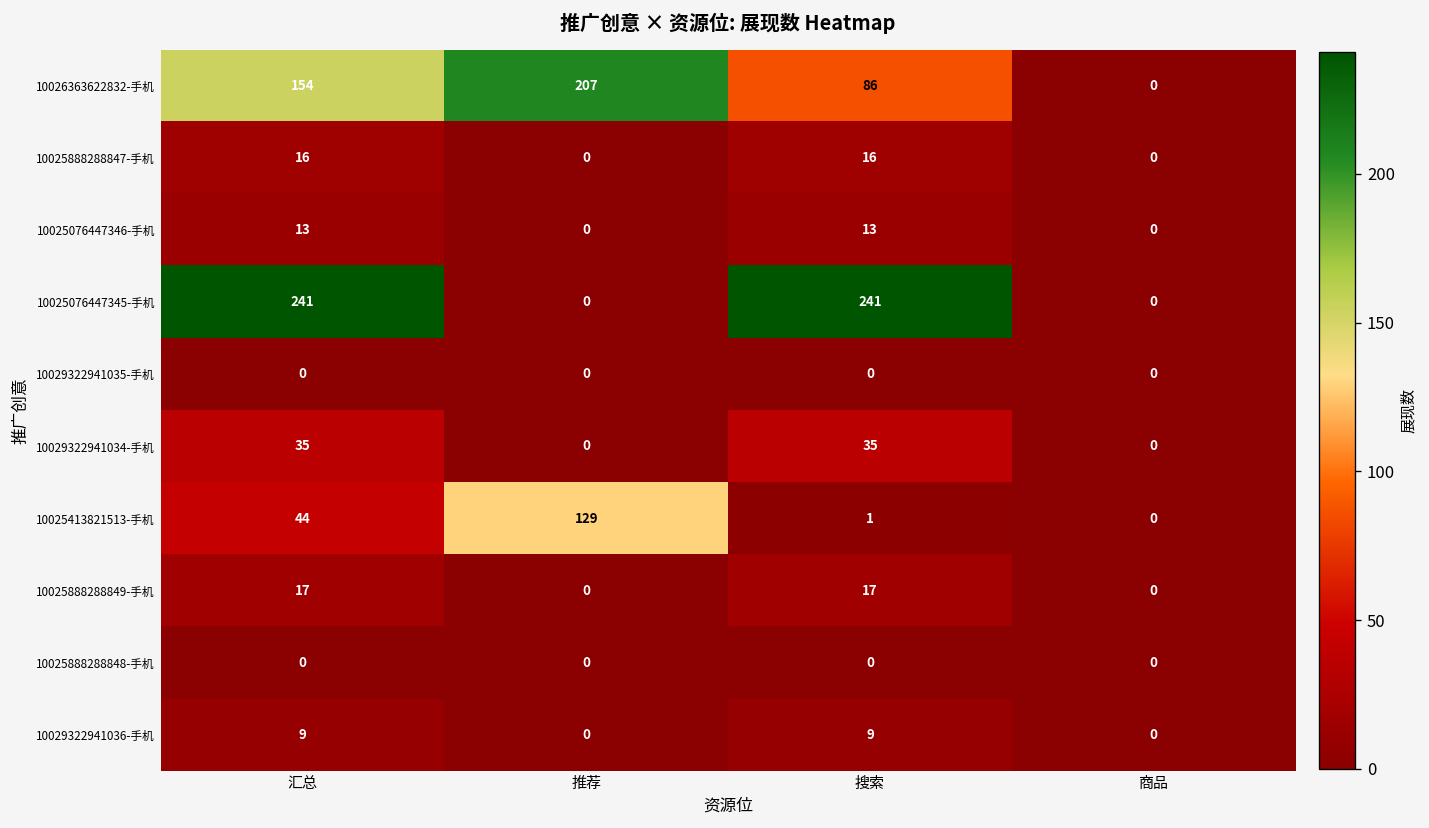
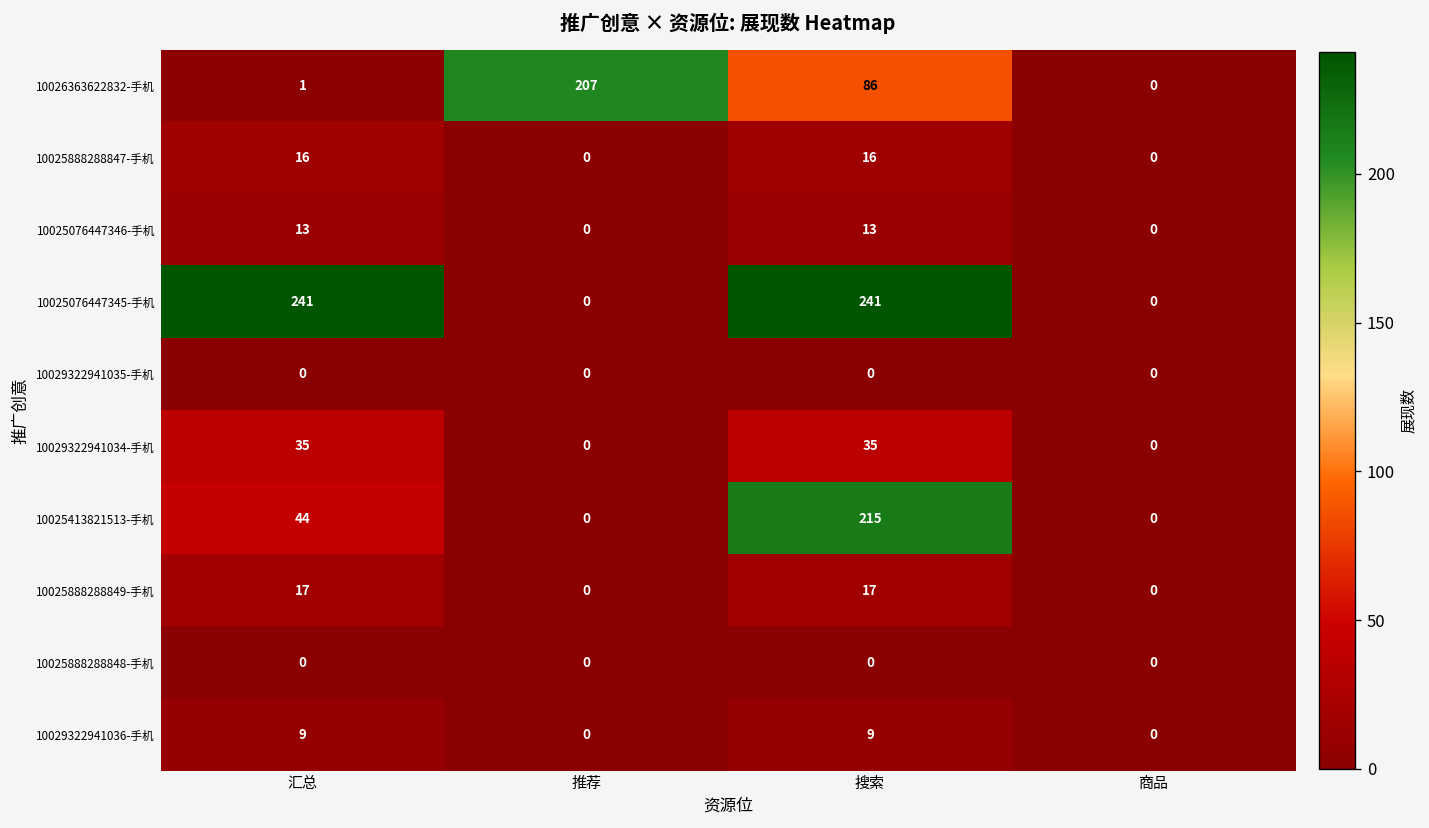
10026363622832-手机, 汇总: 154 -> 1
10025413821513-手机, 推荐: 129 -> 0
10025413821513-手机, 搜索: 1 -> 215
